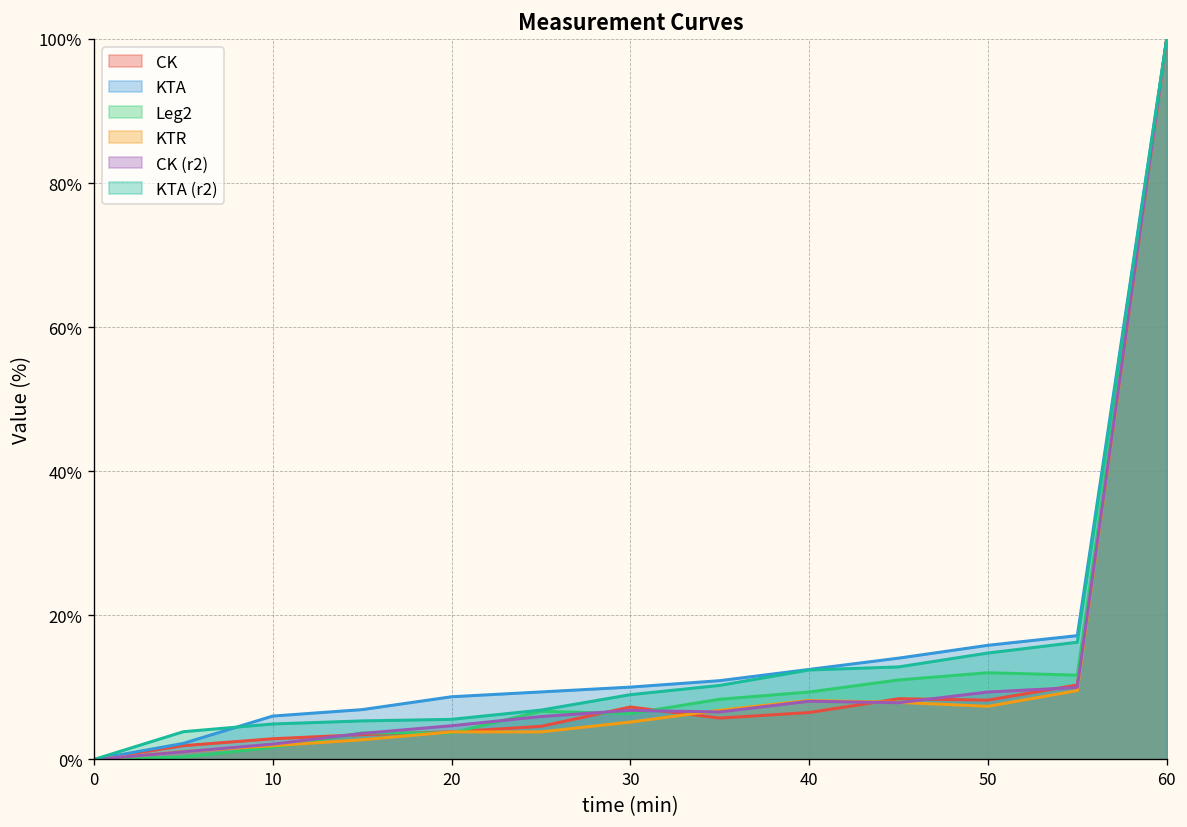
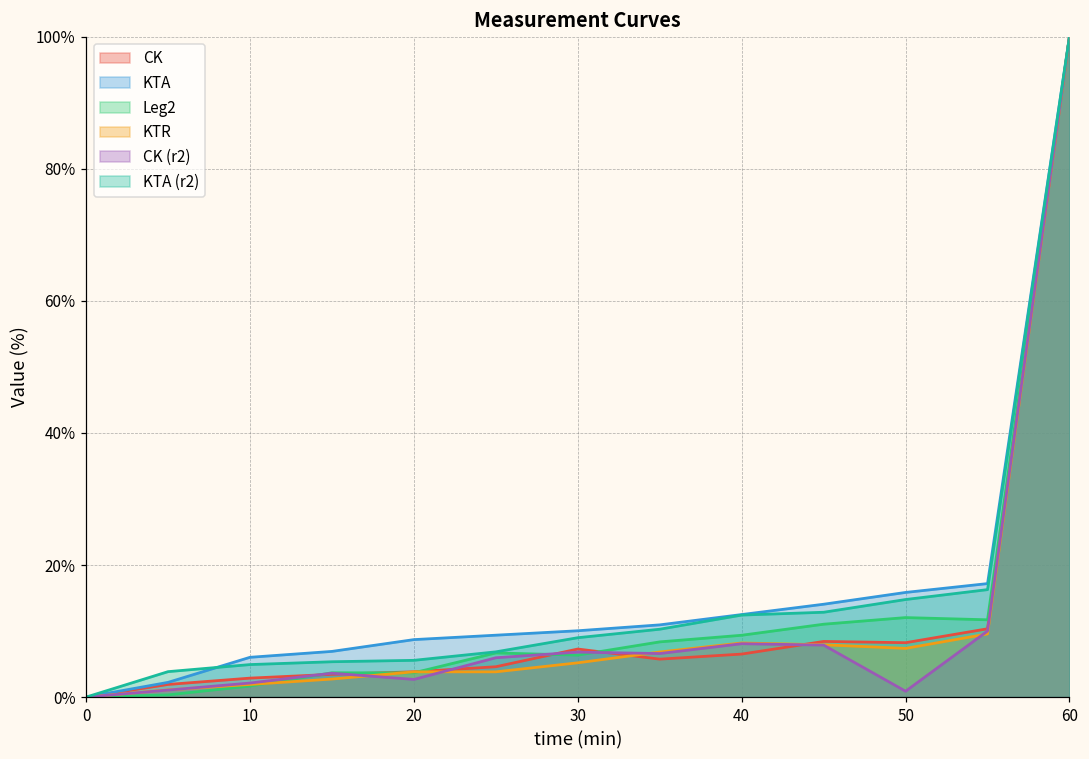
CK (r2), 20: 5% -> 3%
CK (r2), 50: 9% -> 1%
